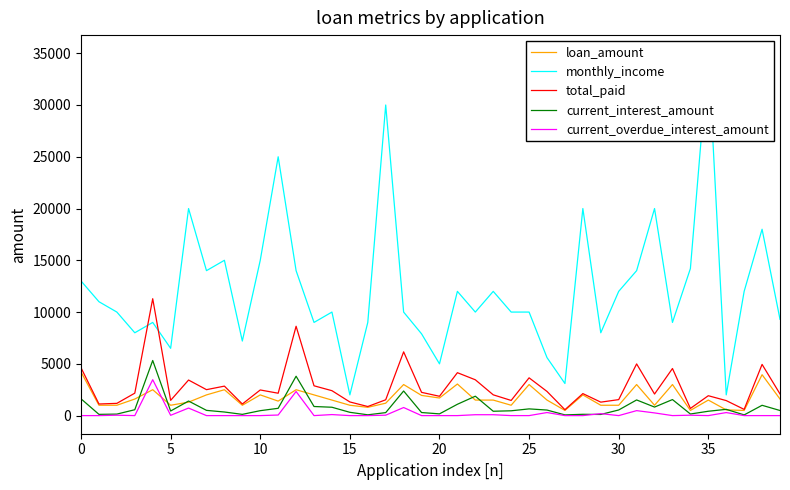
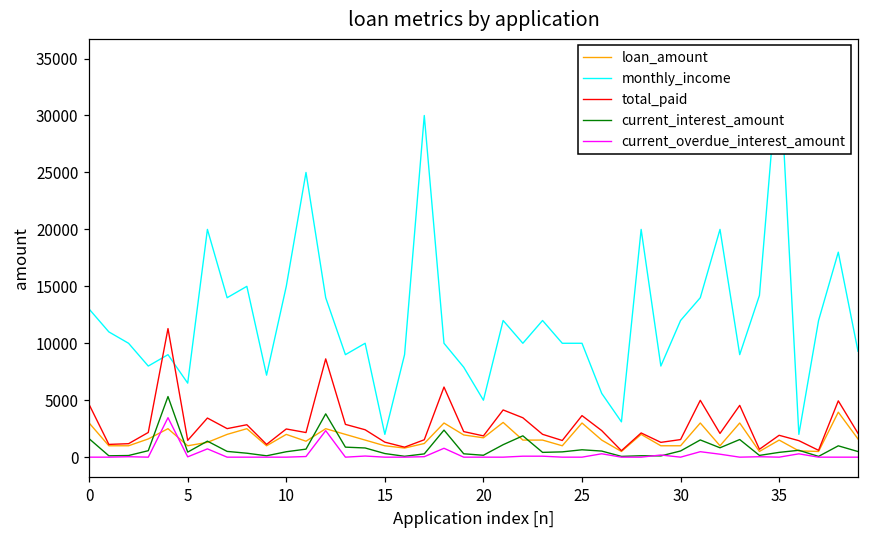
loan_amount, 0: 4200 -> 3000
